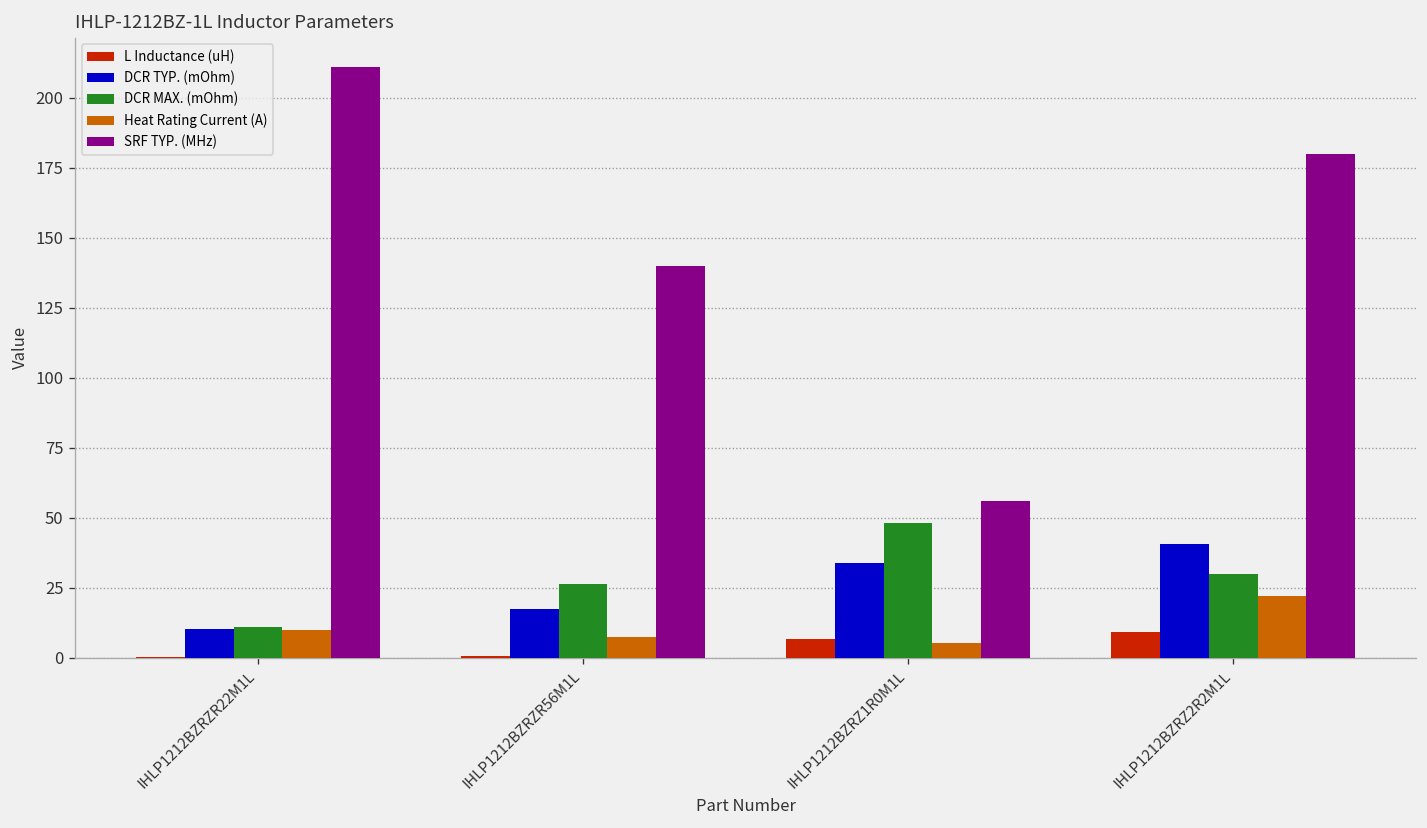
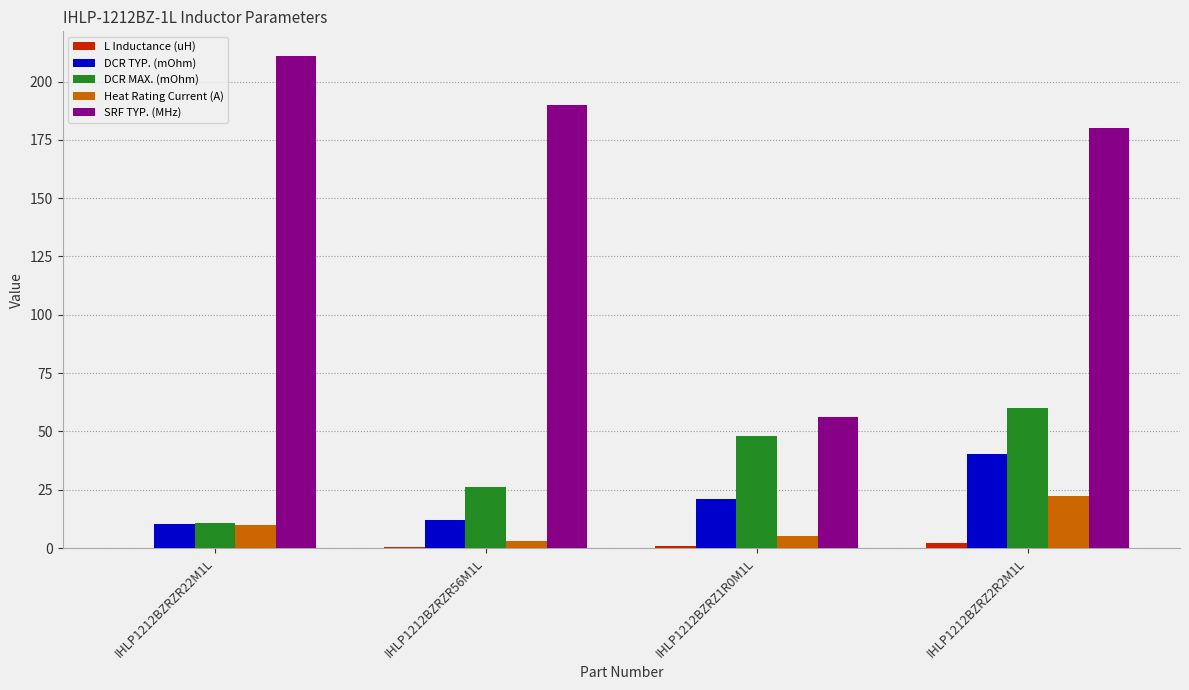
DCR TYP. (mOhm), IHLP1212BZRZR56M1L: 17 -> 12
Heat Rating Current (A), IHLP1212BZRZR56M1L: 8 -> 3
SRF TYP. (MHz), IHLP1212BZRZR56M1L: 140 -> 190
L Inductance (uH), IHLP1212BZRZ1R0M1L: 7 -> 1
DCR TYP. (mOhm), IHLP1212BZRZ1R0M1L: 34 -> 21
L Inductance (uH), IHLP1212BZRZ2R2M1L: 9 -> 2
DCR MAX. (mOhm), IHLP1212BZRZ2R2M1L: 30 -> 60
